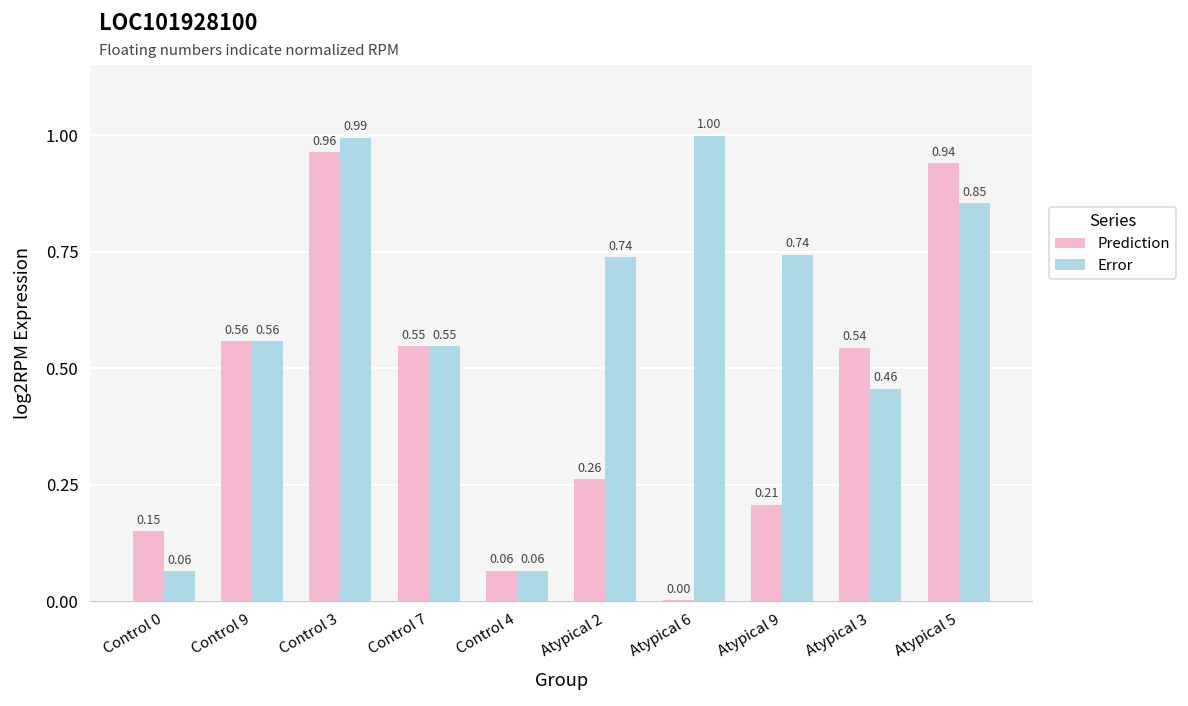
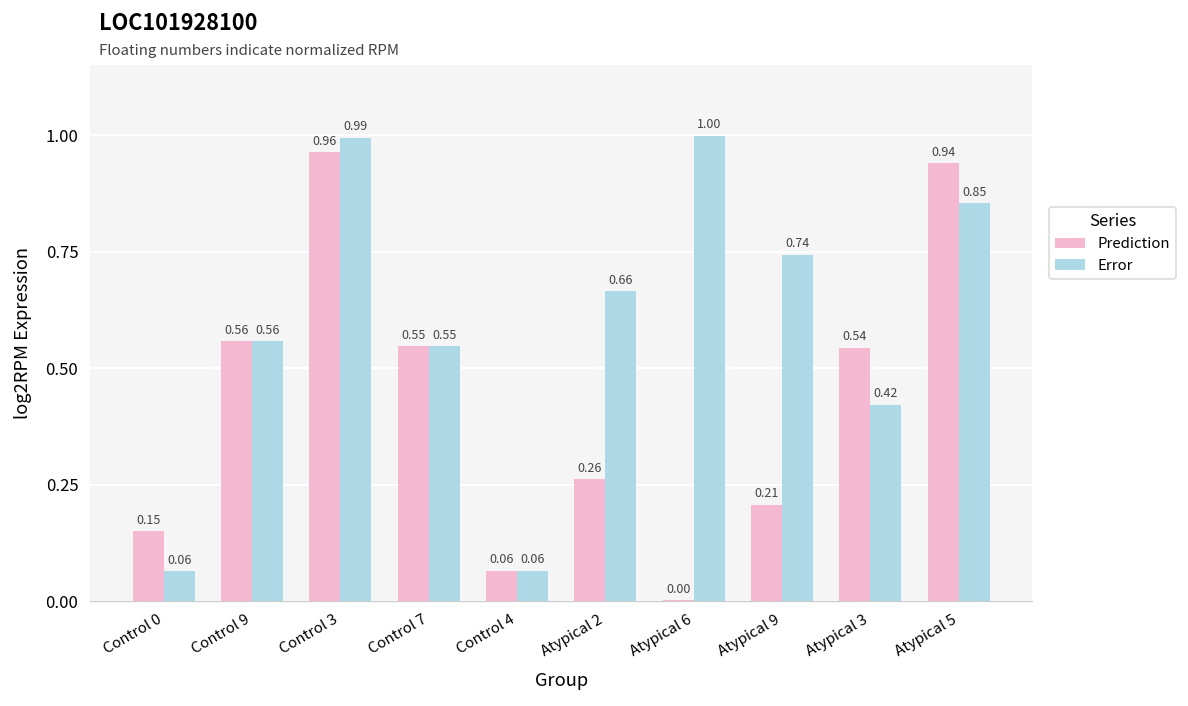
Error, Atypical 2: 0.74 -> 0.66
Error, Atypical 3: 0.46 -> 0.42
